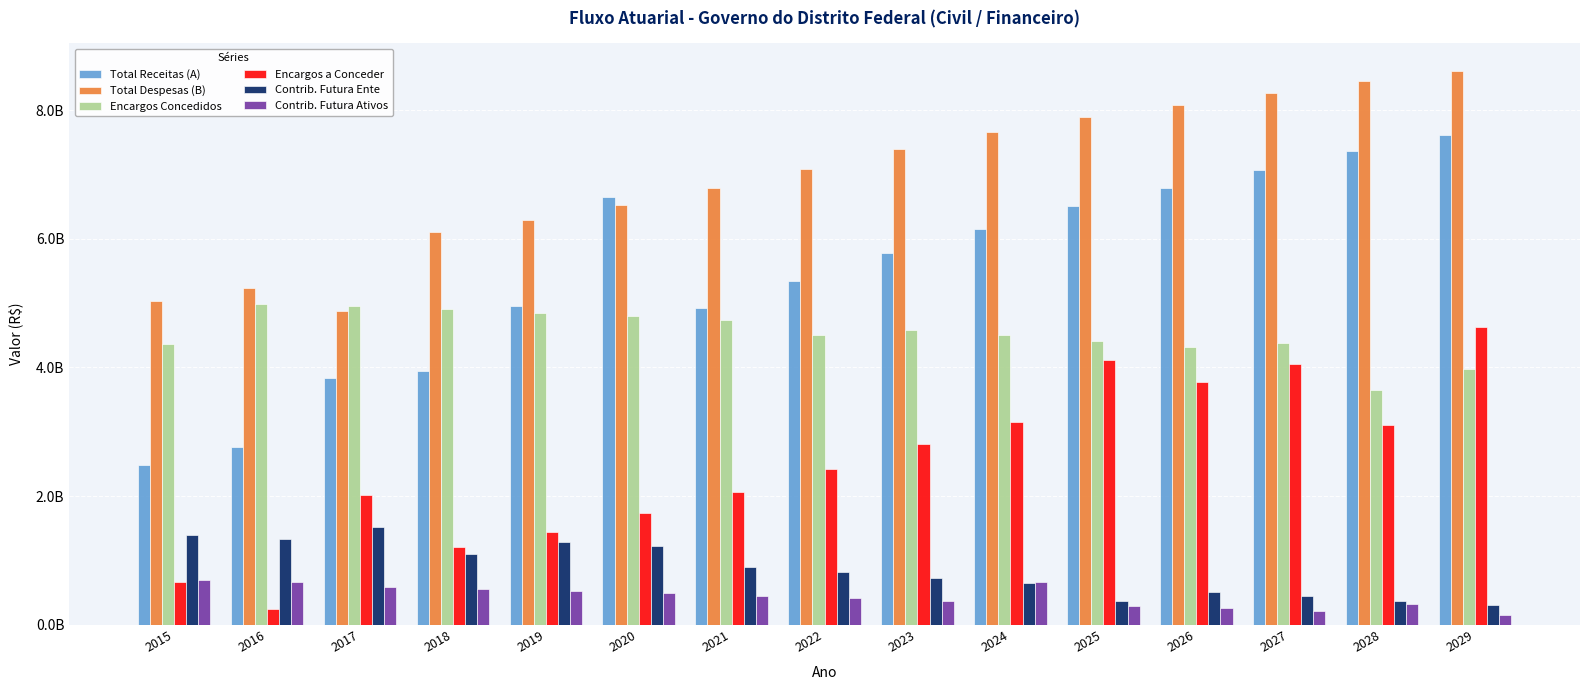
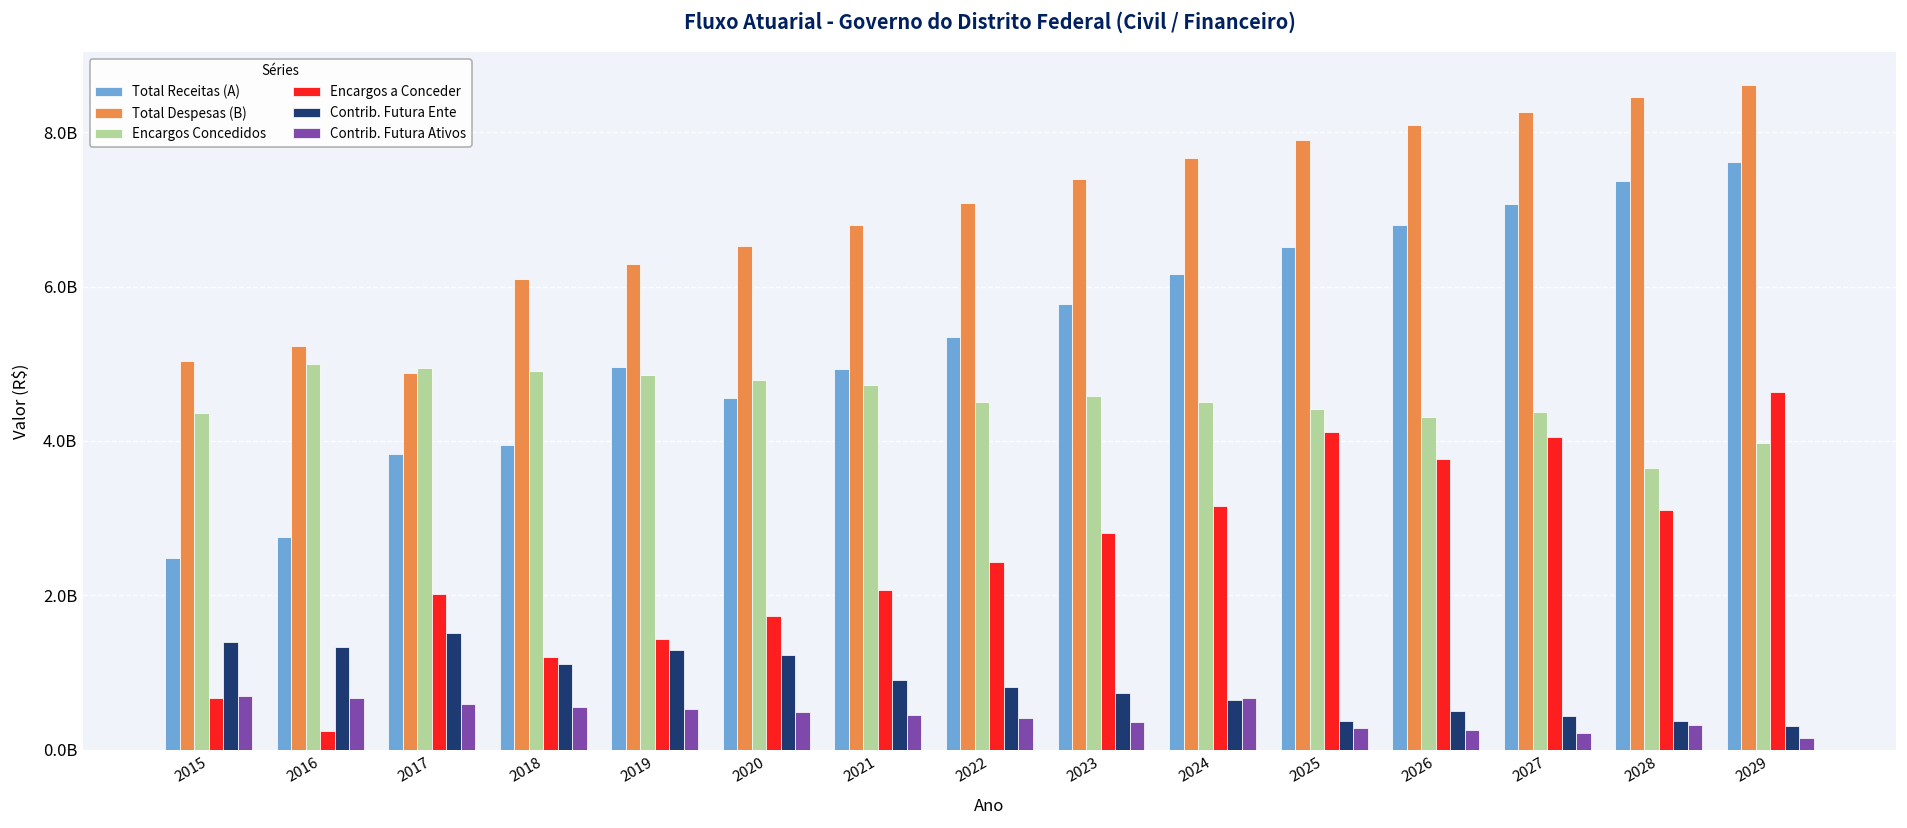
Total Receitas (A), 2020: 6600000000 -> 4600000000
